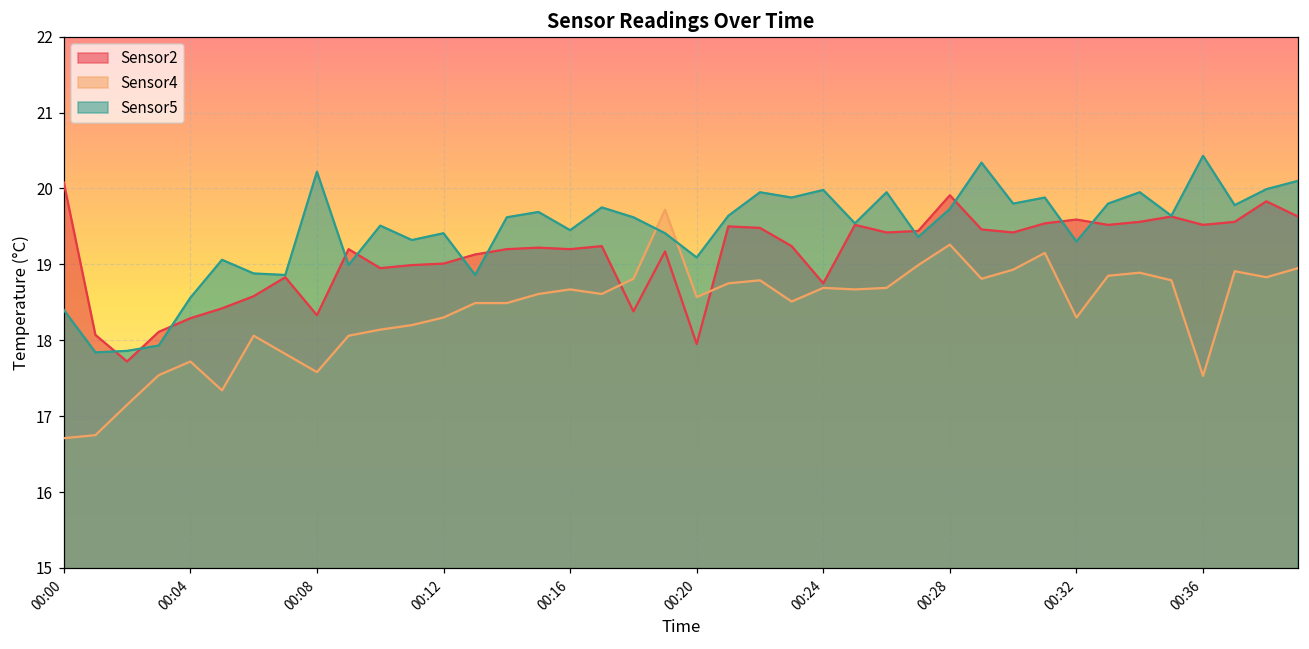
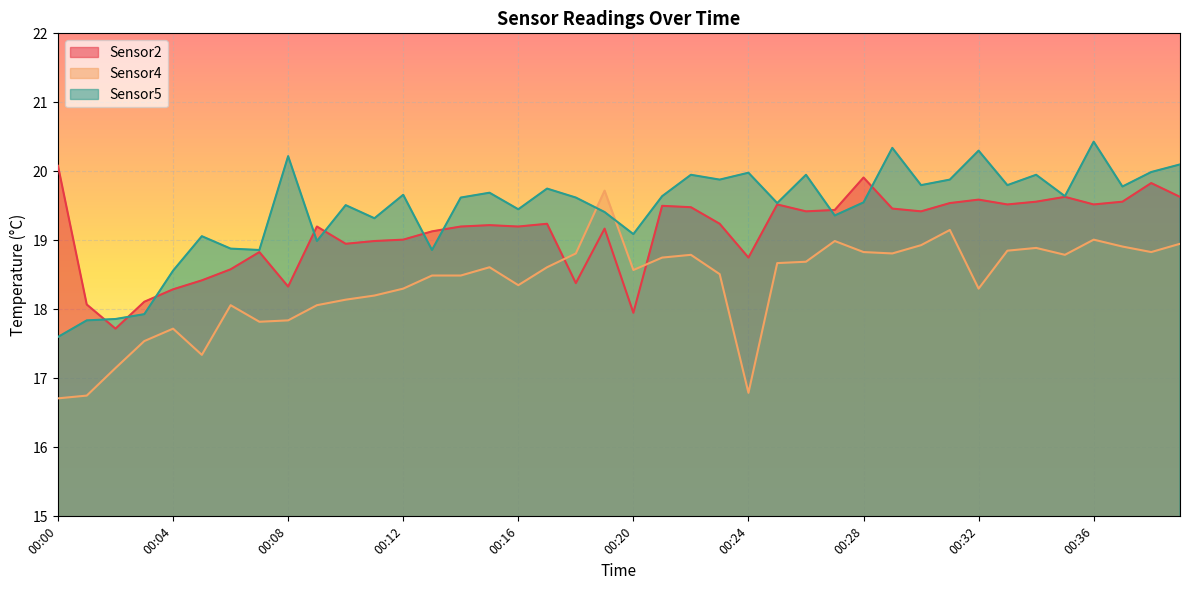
Sensor5, 00:00: 18.4 -> 17.6
Sensor4, 00:08: 17.6 -> 17.8
Sensor5, 00:12: 19.4 -> 19.7
Sensor4, 00:16: 18.7 -> 18.4
Sensor4, 00:24: 18.7 -> 16.8
Sensor4, 00:28: 19.3 -> 18.8
Sensor5, 00:28: 19.7 -> 19.6
Sensor5, 00:32: 19.3 -> 20.3
Sensor4, 00:36: 17.5 -> 19.0
